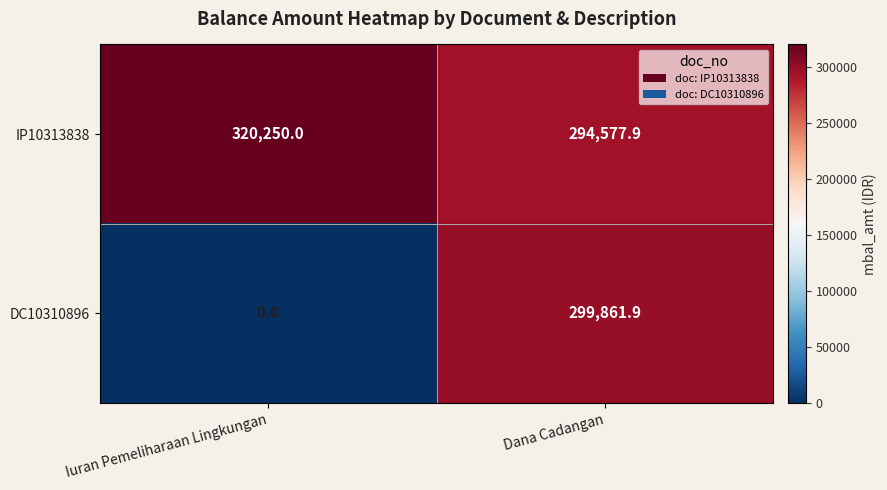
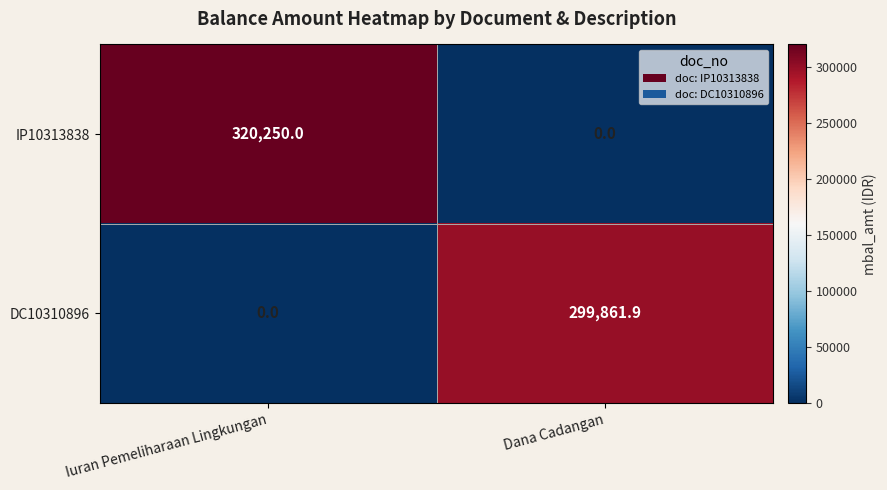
IP10313838, Dana Cadangan: 294,577.9 -> 0.0
